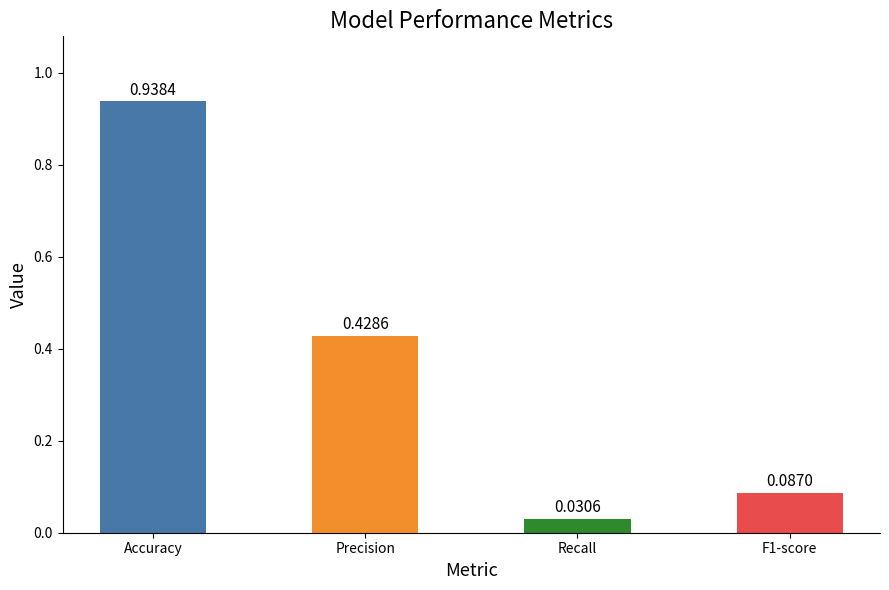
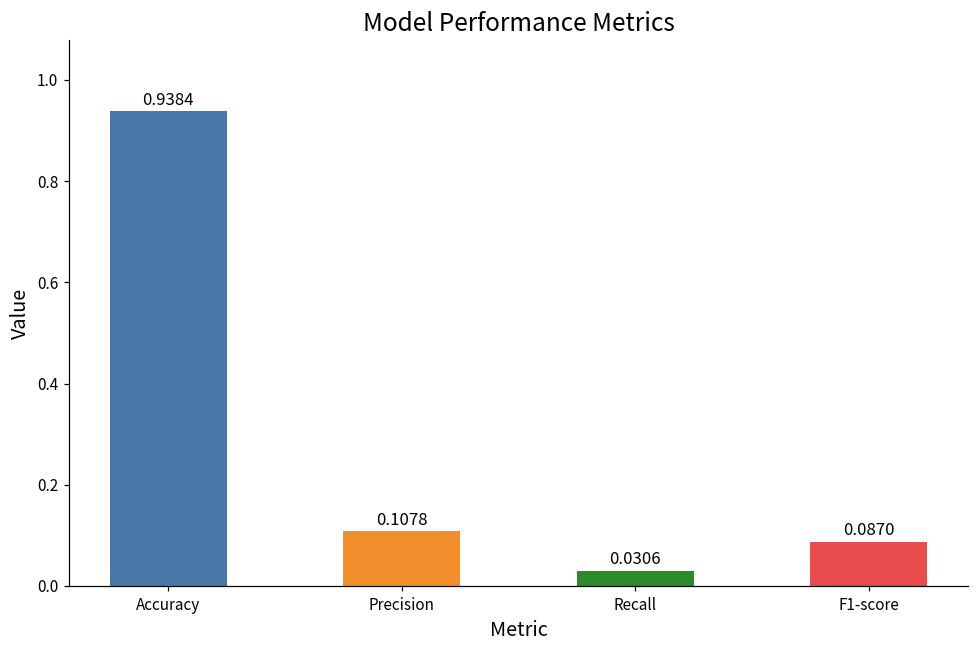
Precision: 0.4286 -> 0.1078
